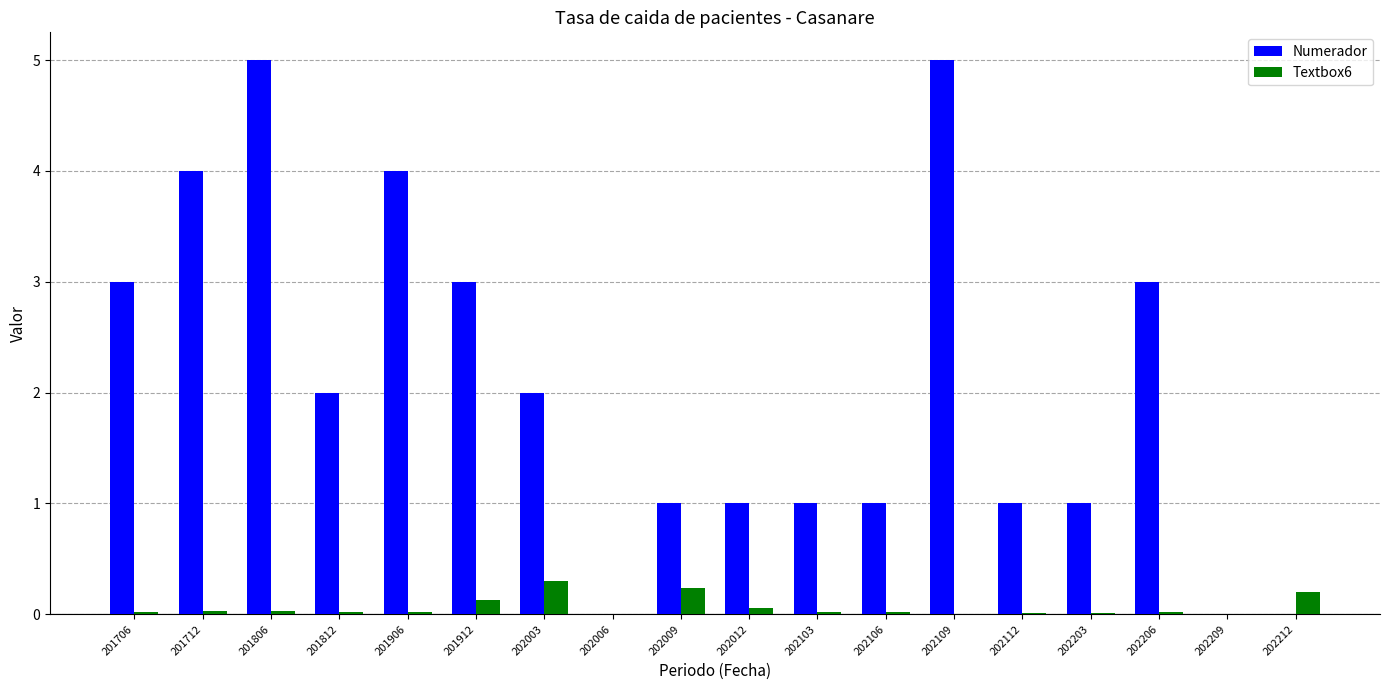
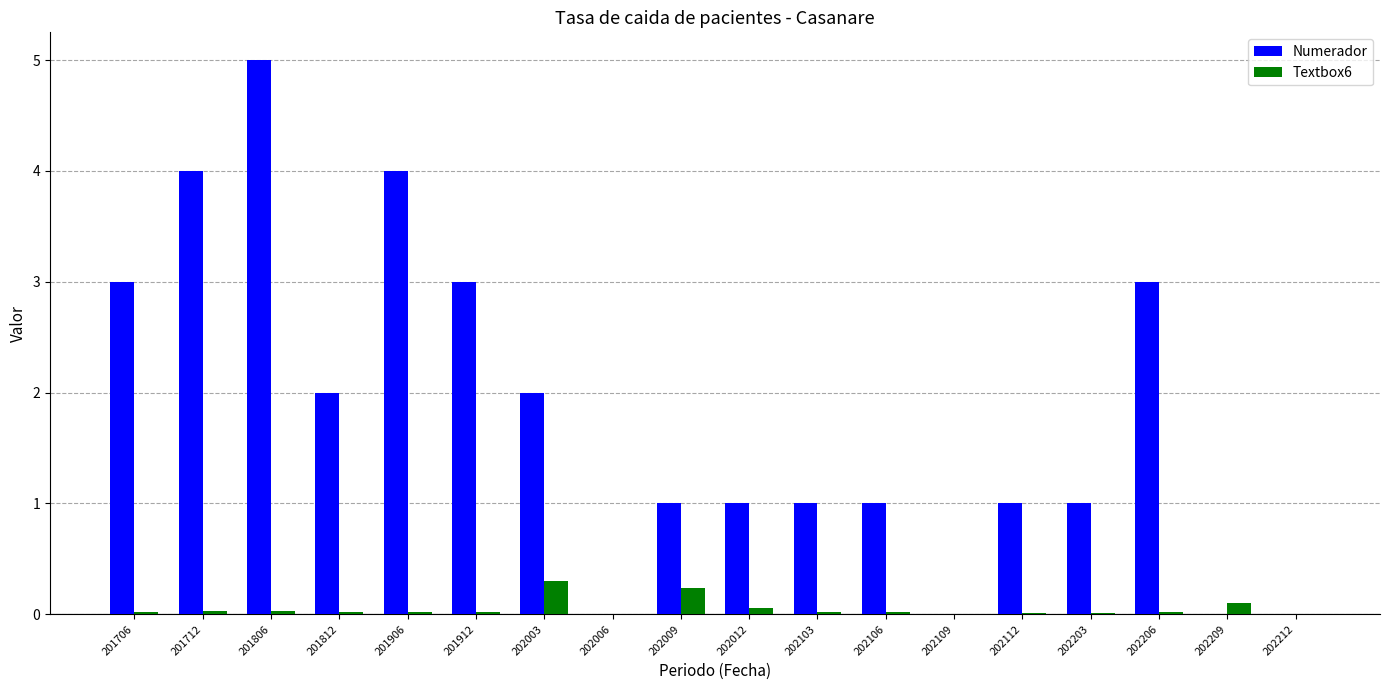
Textbox6, 201912: 0.13 -> 0.02
Numerador, 202109: 5 -> 0
Textbox6, 202209: 0.0 -> 0.1
Textbox6, 202212: 0.2 -> 0.0
